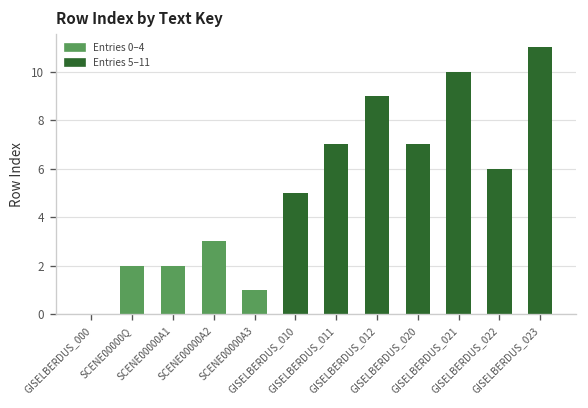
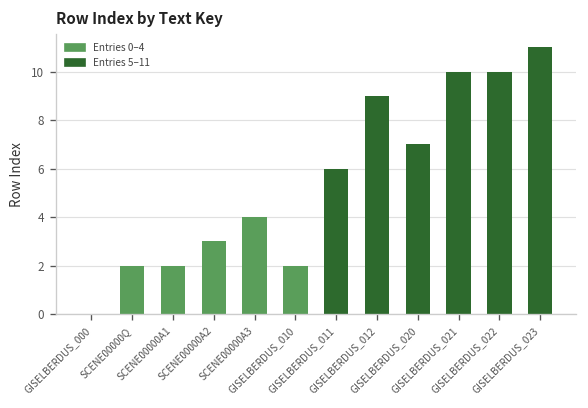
SCENE00000A3: 1 -> 4
GISELBERDUS_010: 5 -> 2
GISELBERDUS_011: 7 -> 6
GISELBERDUS_022: 6 -> 10
